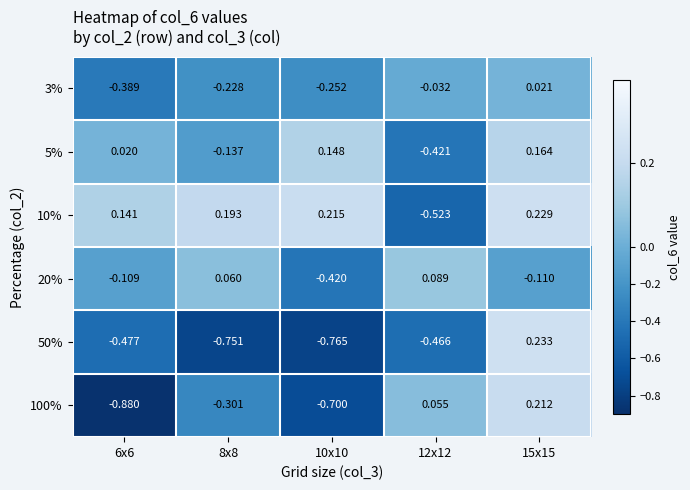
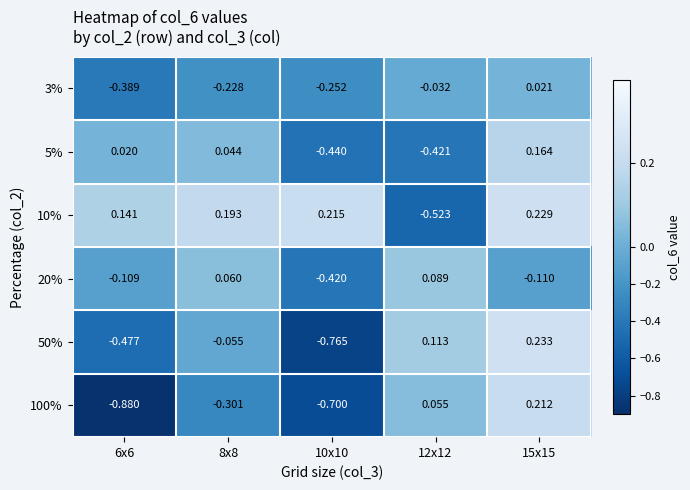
5%, 8x8: -0.137 -> 0.044
5%, 10x10: 0.148 -> -0.440
50%, 8x8: -0.751 -> -0.055
50%, 12x12: -0.466 -> 0.113
